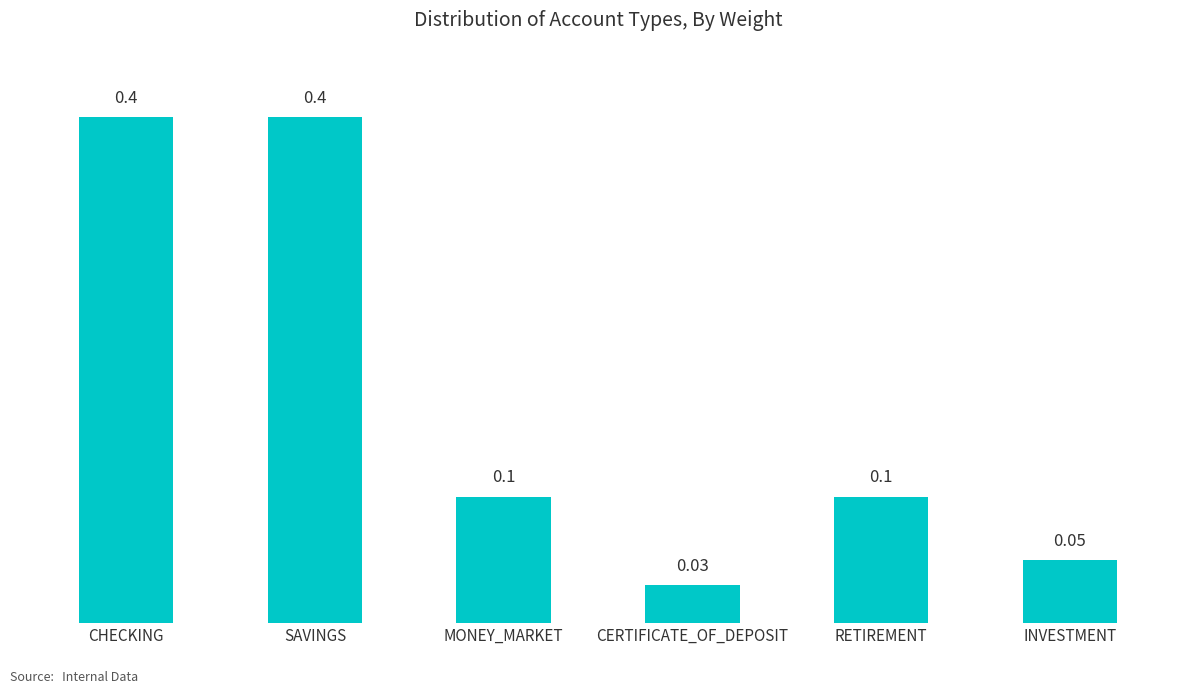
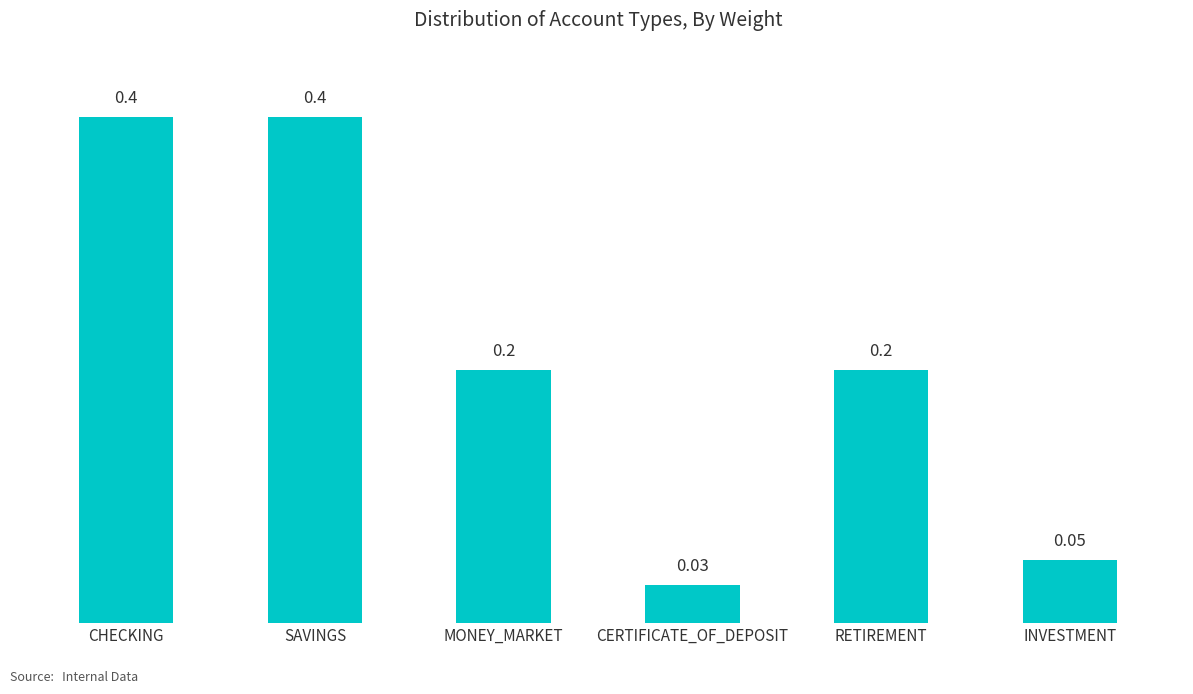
MONEY_MARKET: 0.1 -> 0.2
RETIREMENT: 0.1 -> 0.2
